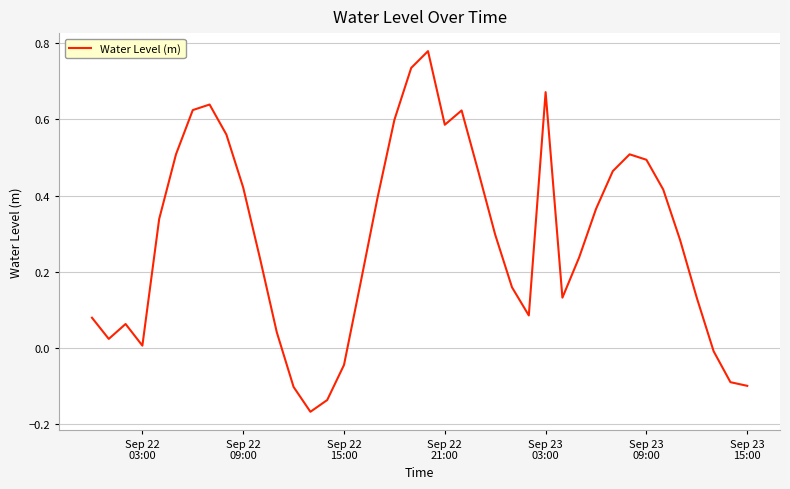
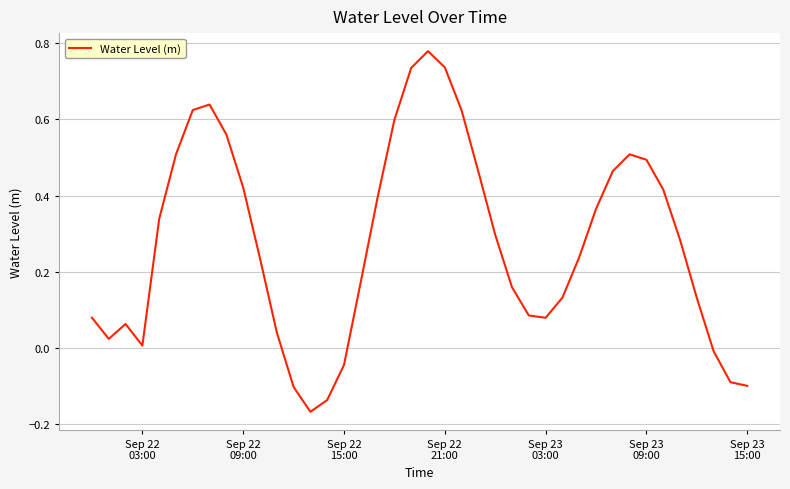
Sep 22 21:00: 0.59 -> 0.74
Sep 23 03:00: 0.67 -> 0.08
